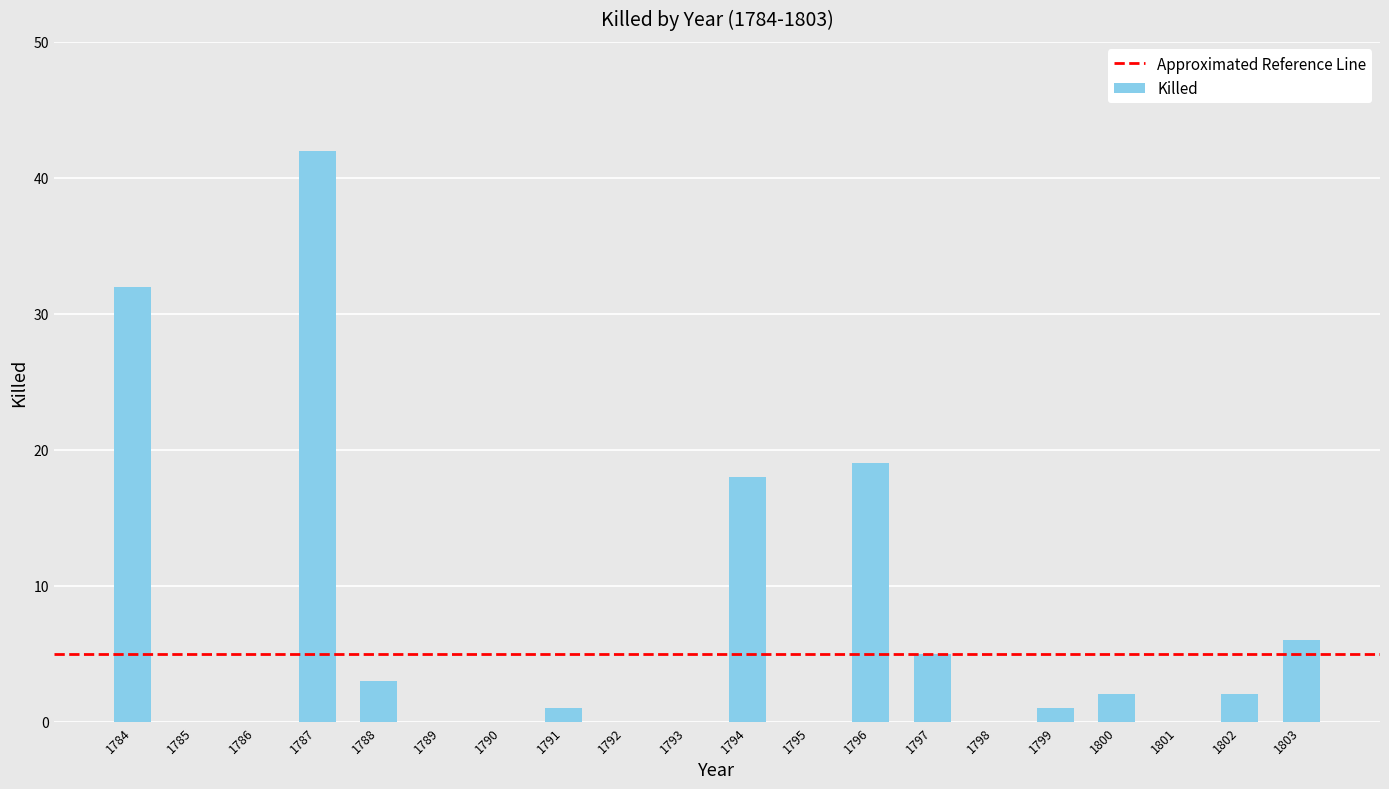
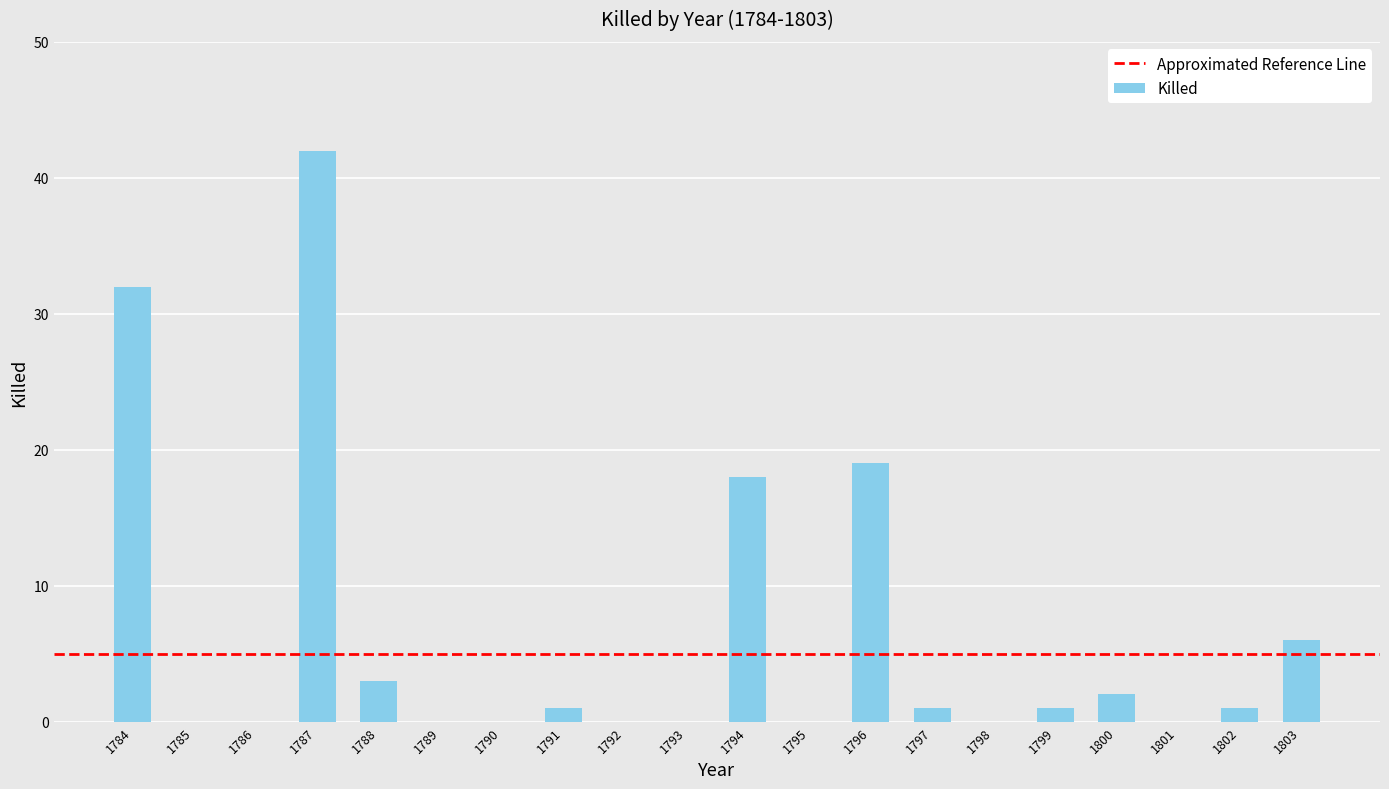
1797: 5 -> 1
1802: 2 -> 1
